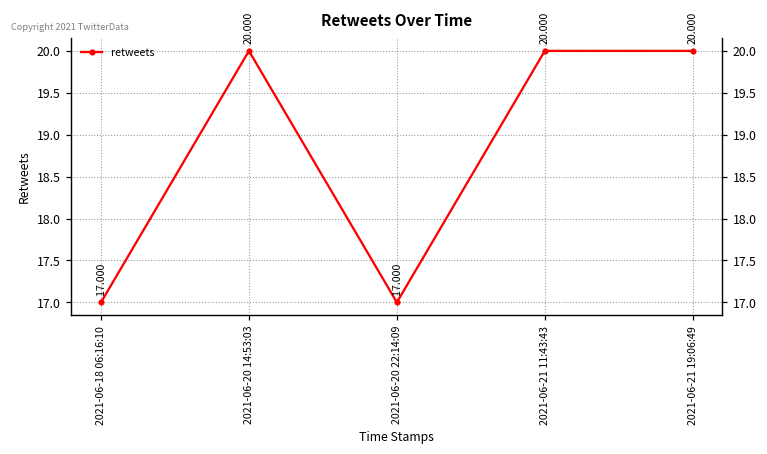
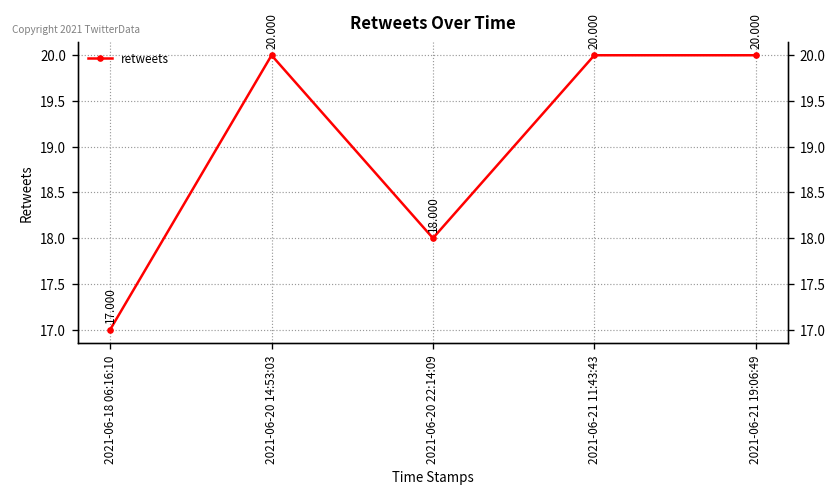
2021-06-20 22:14:09: 17.000 -> 18.000
